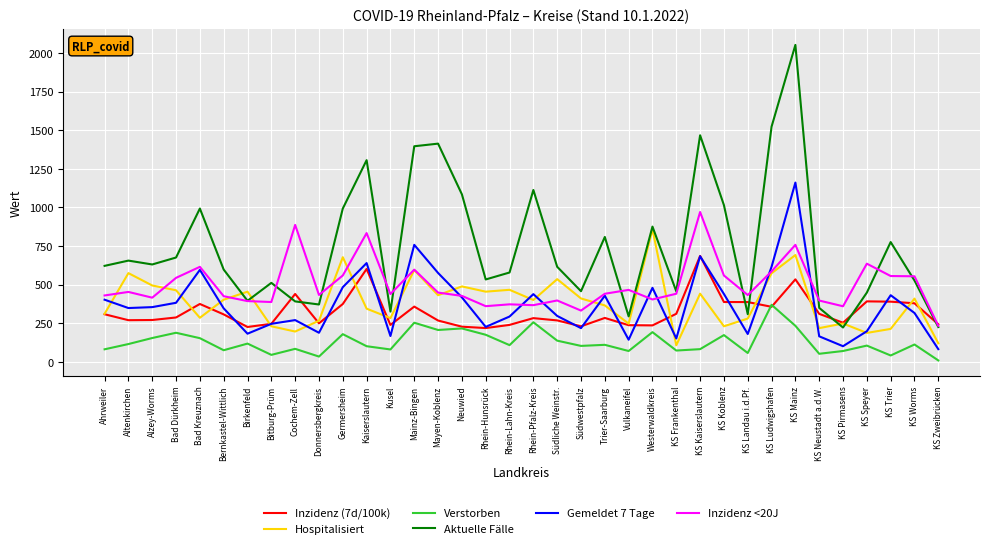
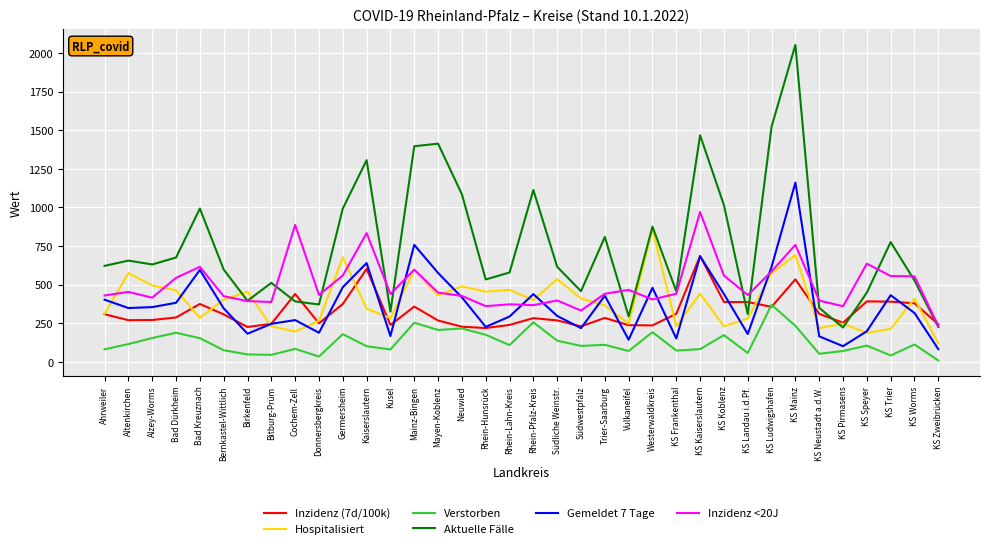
Verstorben, Birkenfeld: 120 -> 50
Hospitalisiert, KS Frankenthal: 110 -> 230
